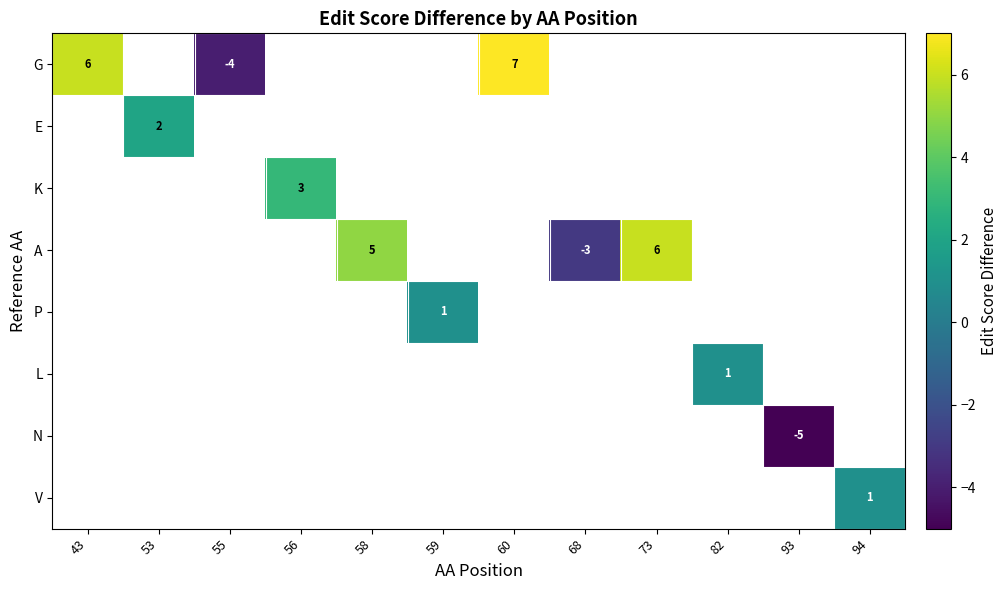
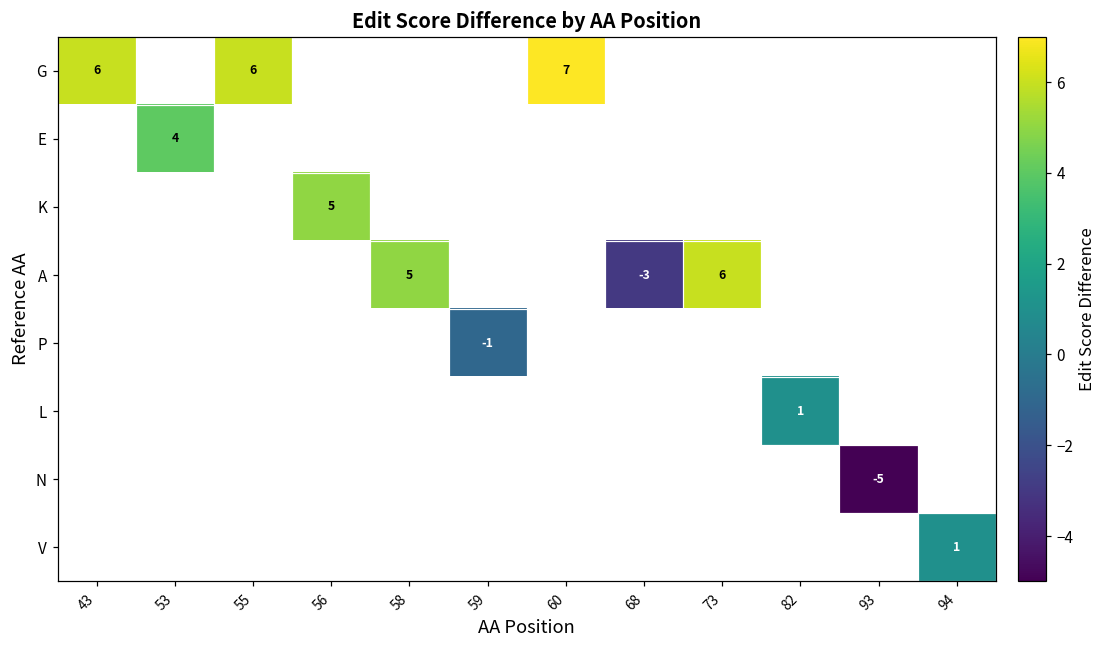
G, 55: -4 -> 6
E, 53: 2 -> 4
K, 56: 3 -> 5
P, 59: 1 -> -1
